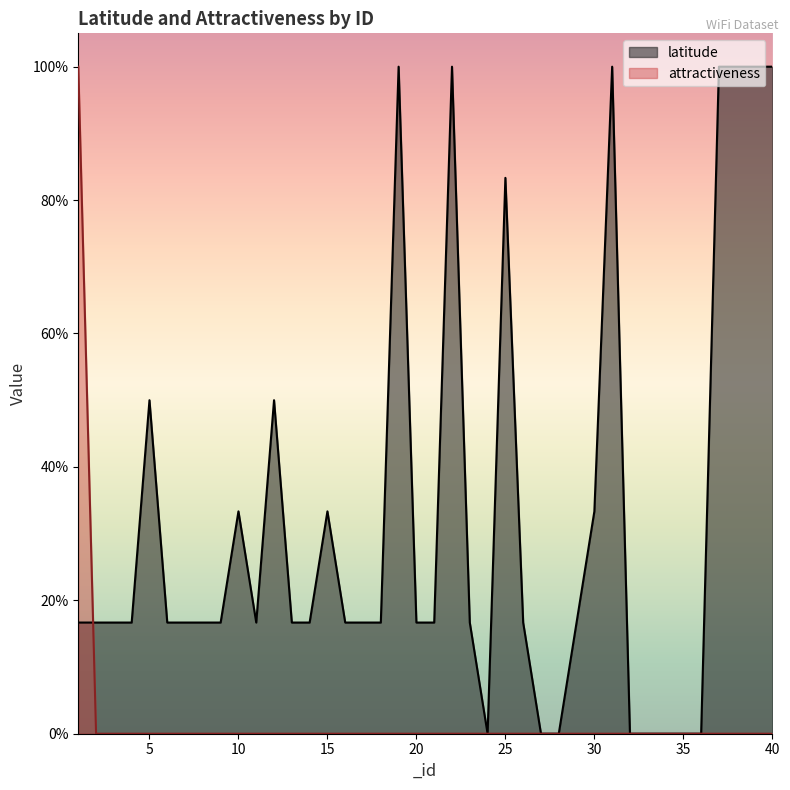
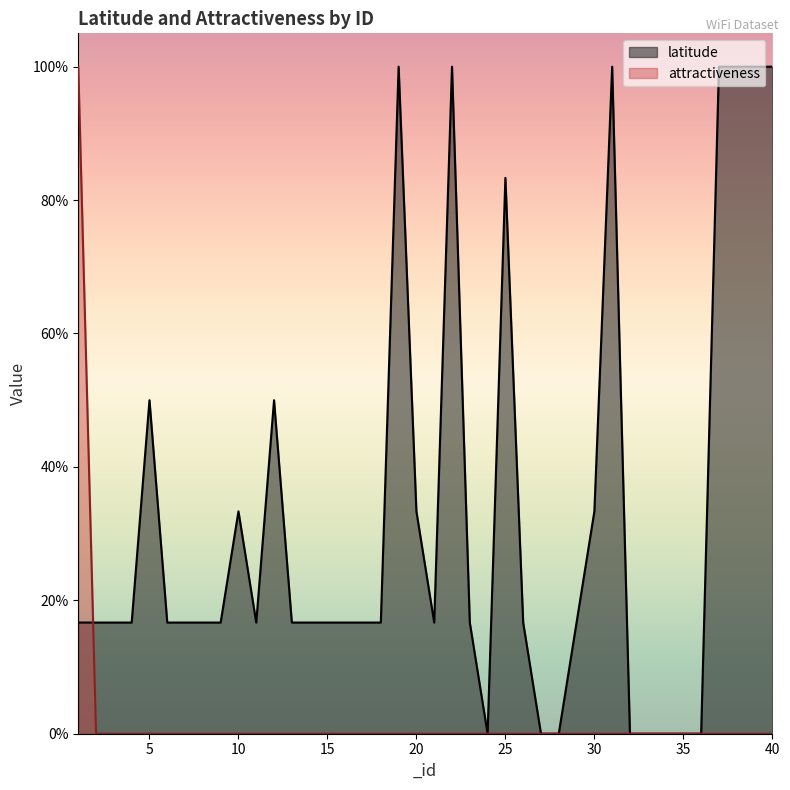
latitude, 15: 33% -> 17%
latitude, 20: 17% -> 33%
